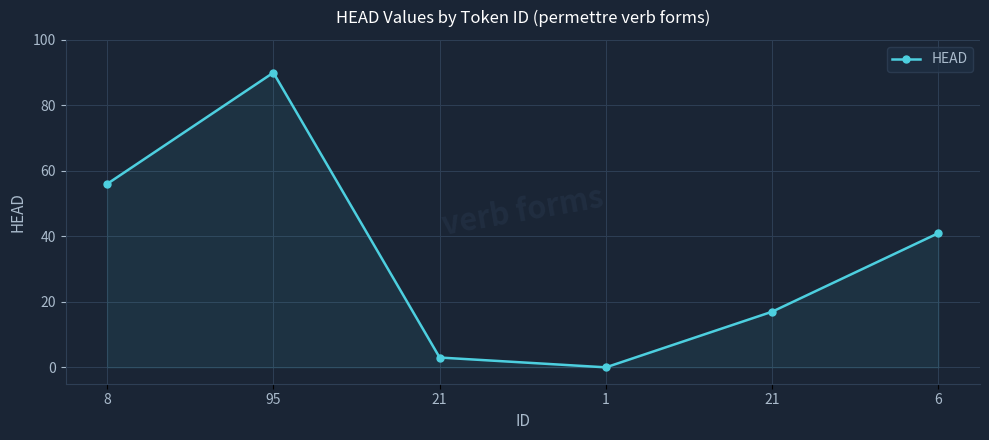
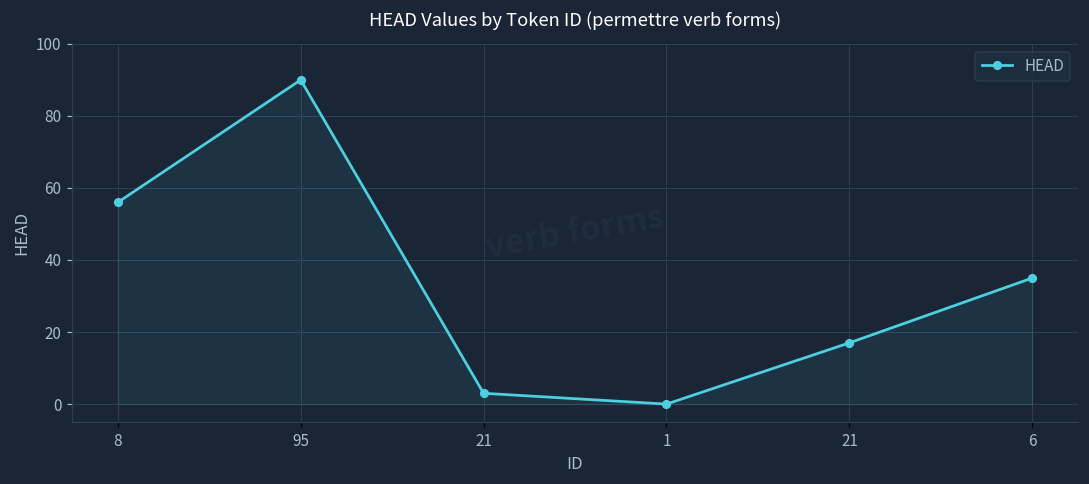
6: 41 -> 35
